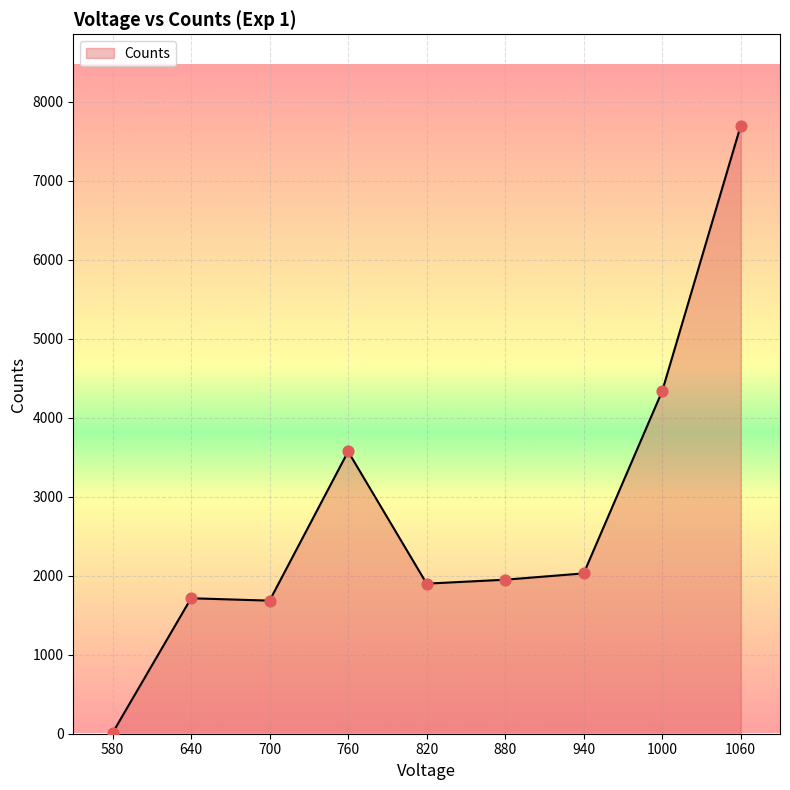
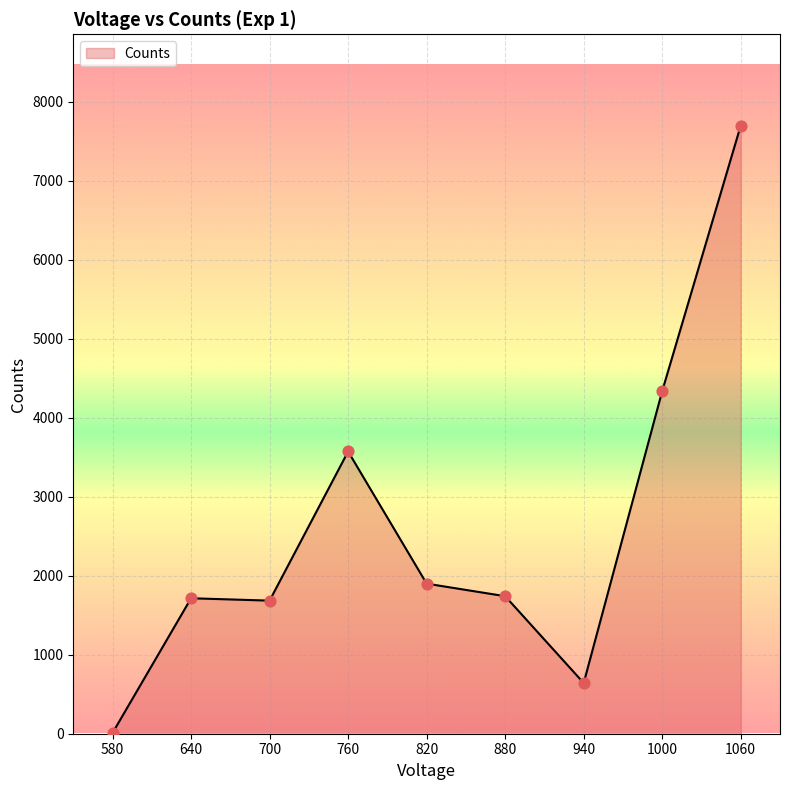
880: 2000 -> 1700
940: 2000 -> 600
